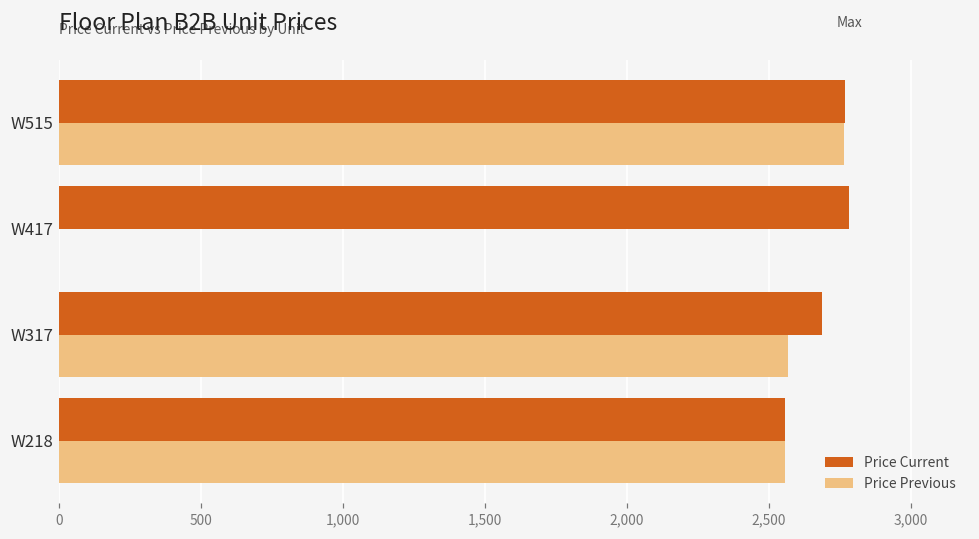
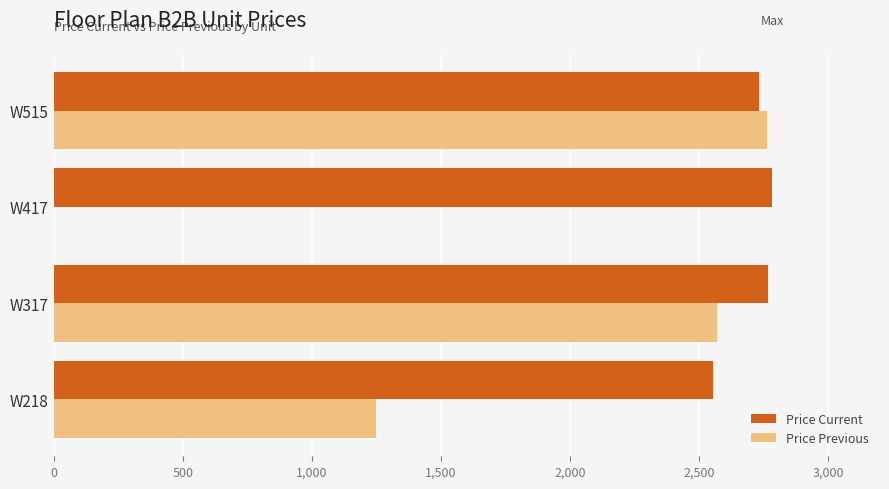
Price Current, W515: 2,770 -> 2,730
Price Current, W317: 2,690 -> 2,770
Price Previous, W218: 2,560 -> 1,250
